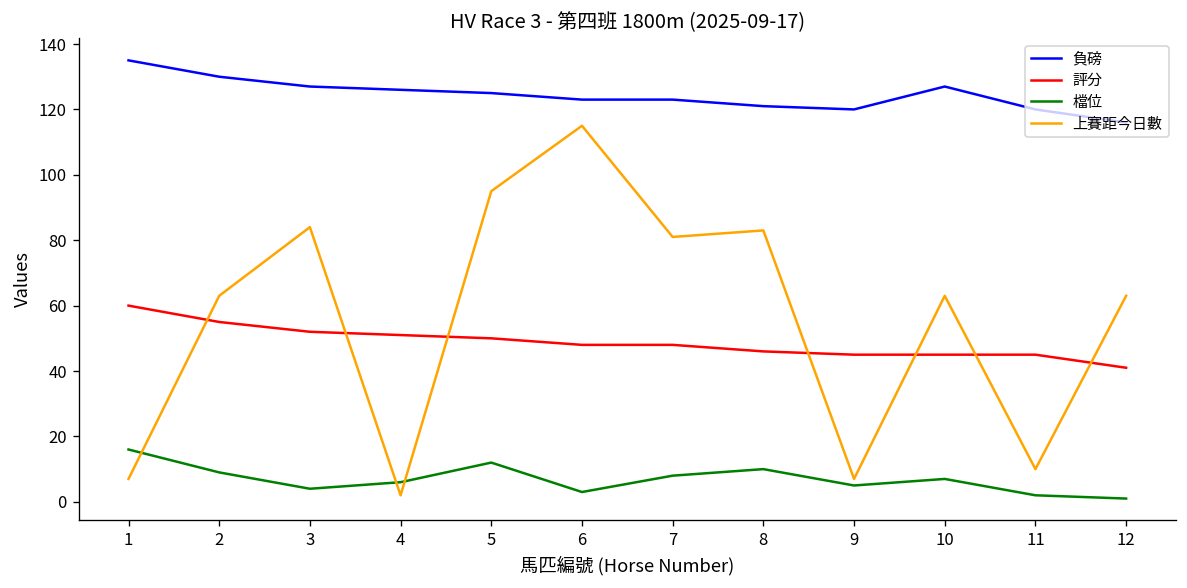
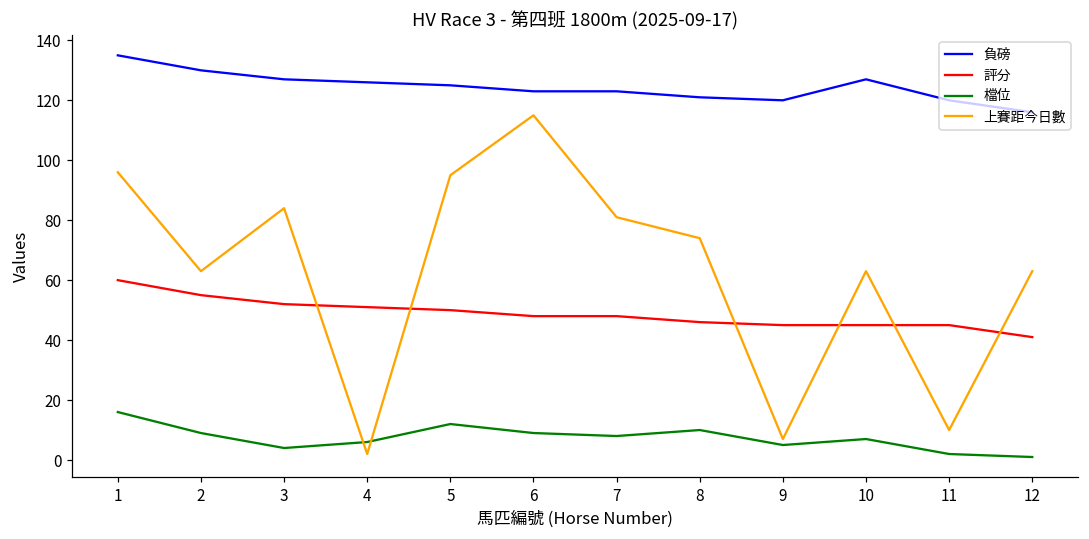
上賽距今日數, 1: 7 -> 96
檔位, 6: 3 -> 9
上賽距今日數, 8: 83 -> 74
